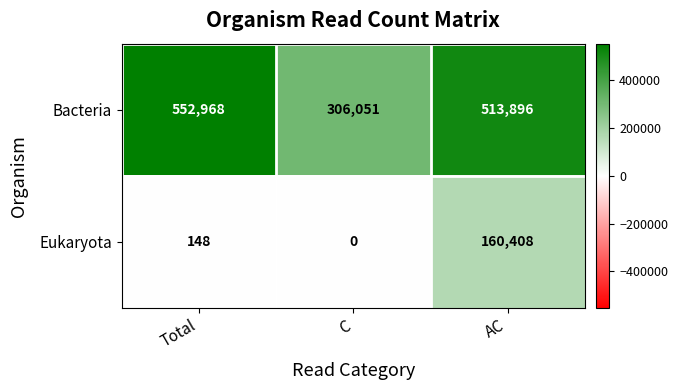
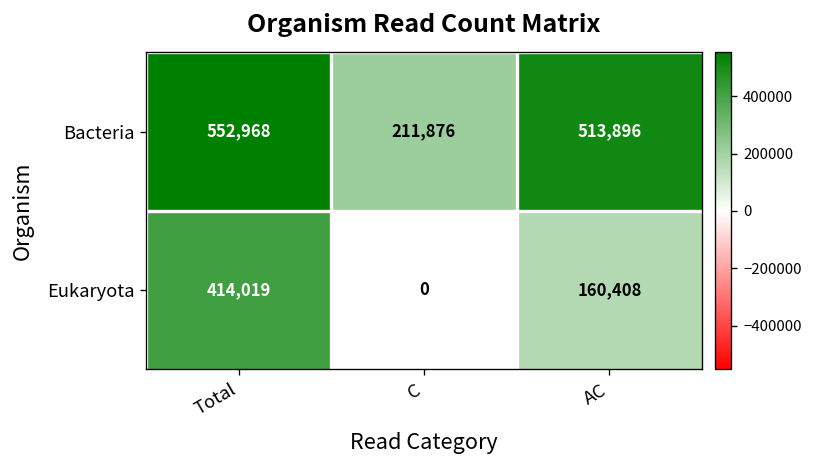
Bacteria, C: 306,051 -> 211,876
Eukaryota, Total: 148 -> 414,019
